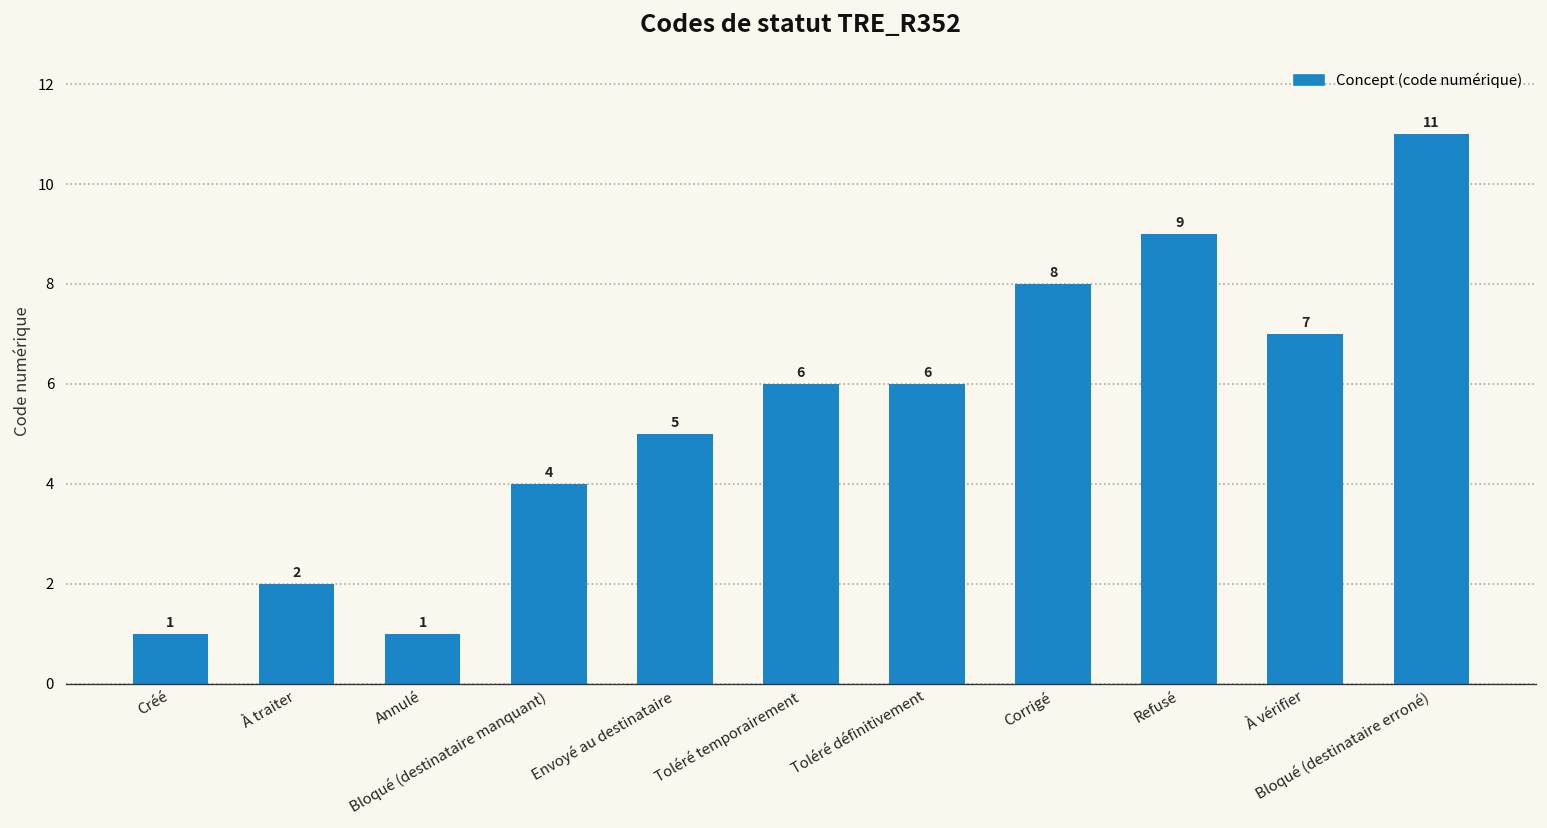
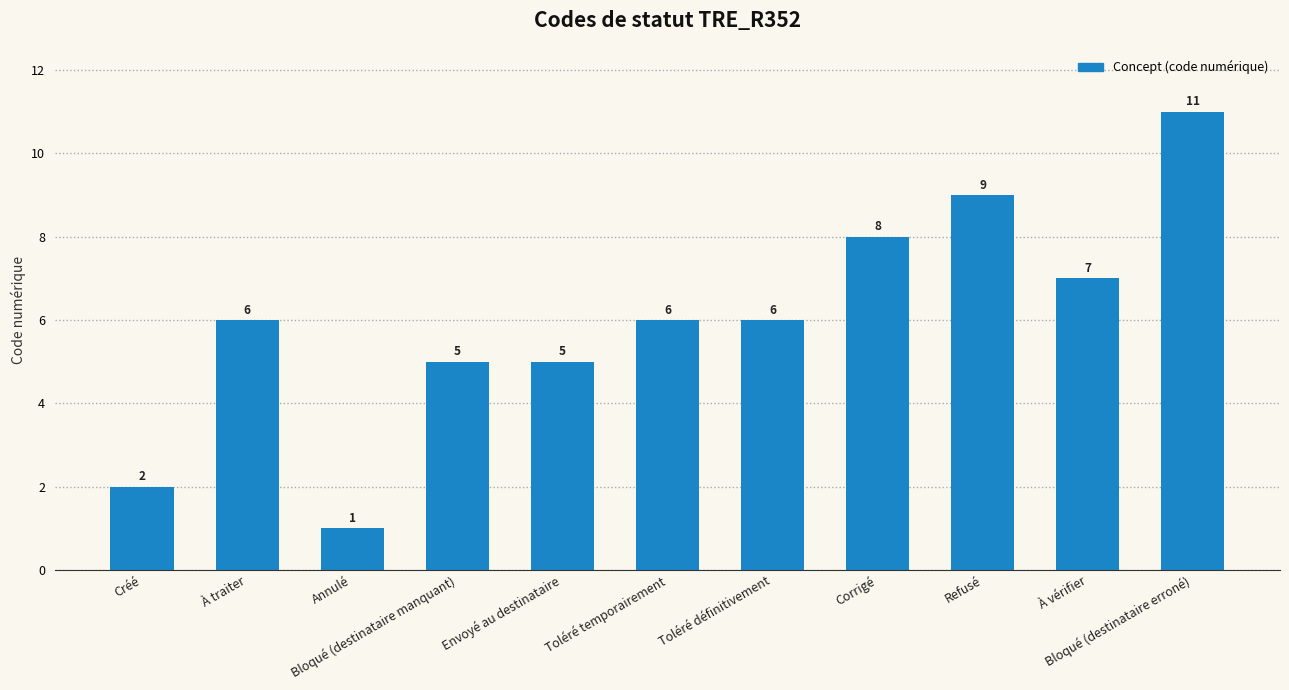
Créé: 1 -> 2
À traiter: 2 -> 6
Bloqué (destinataire manquant): 4 -> 5
